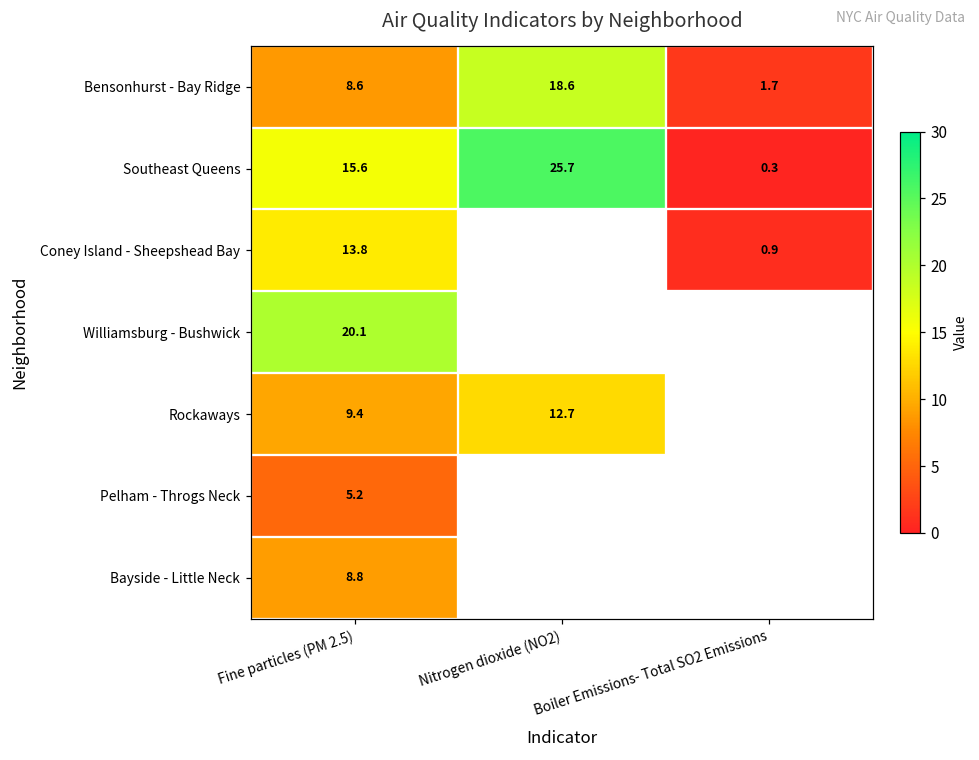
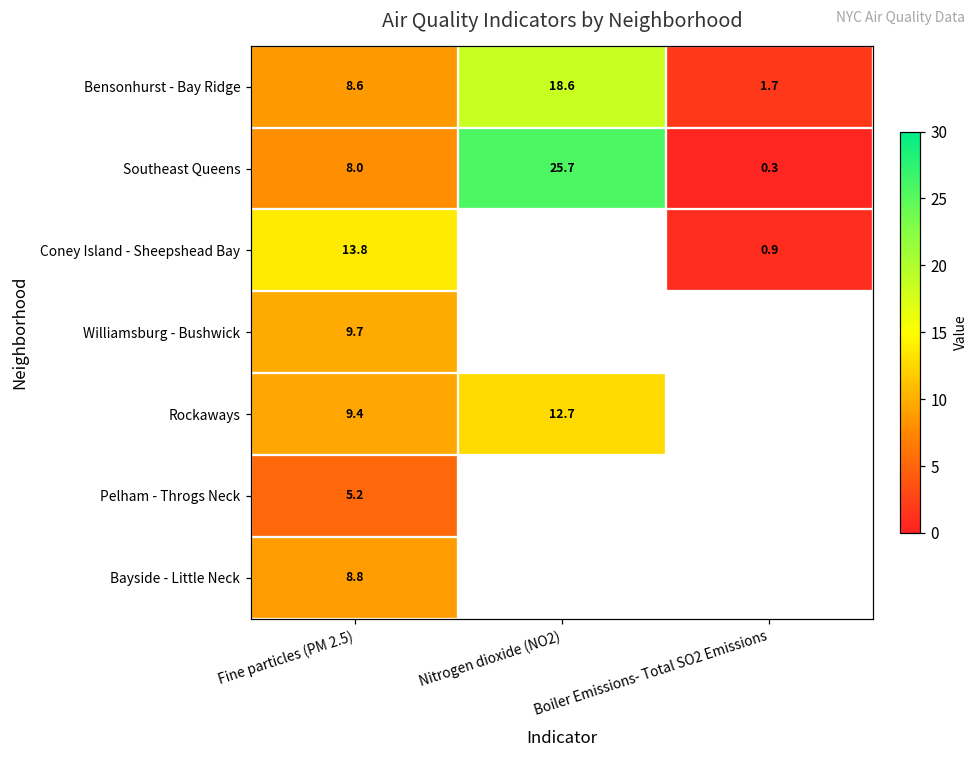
Southeast Queens, Fine particles (PM 2.5): 15.6 -> 8.0
Williamsburg - Bushwick, Fine particles (PM 2.5): 20.1 -> 9.7
